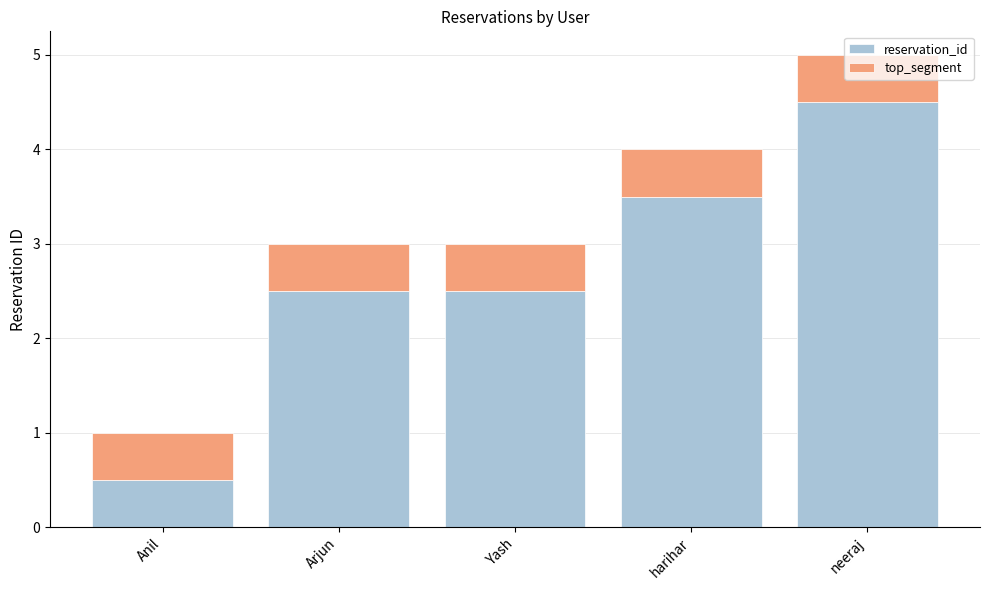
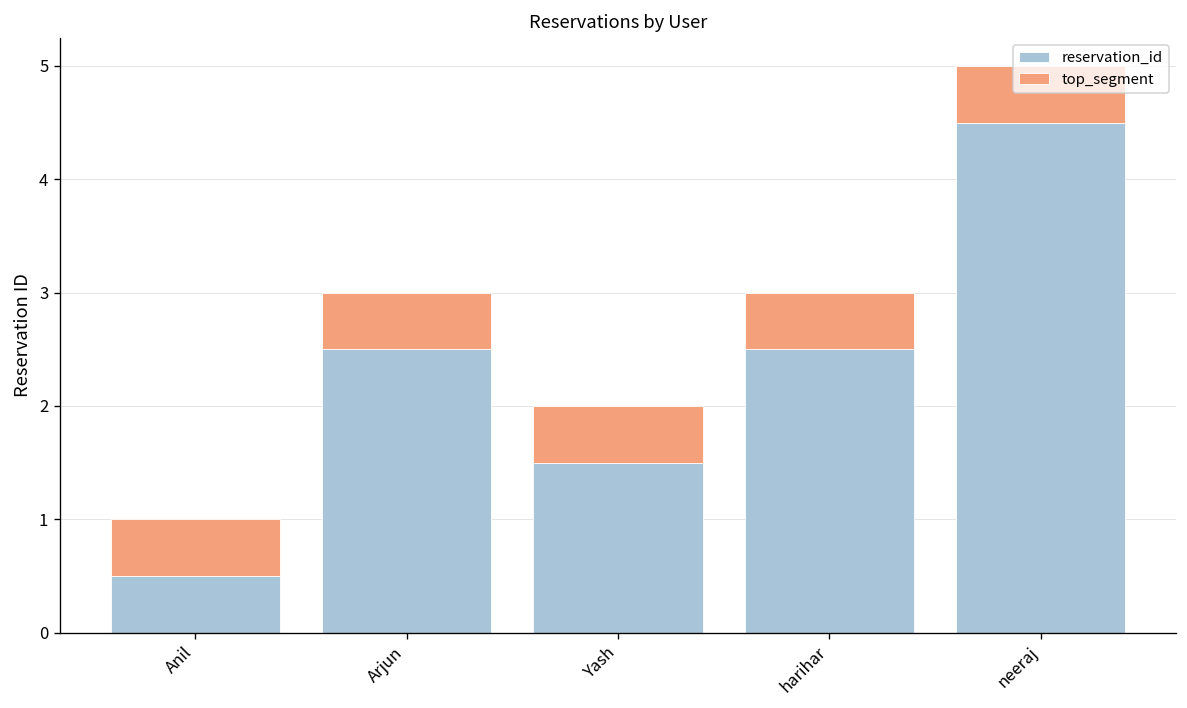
reservation_id, Yash: 2.5 -> 1.5
reservation_id, harihar: 3.5 -> 2.5
